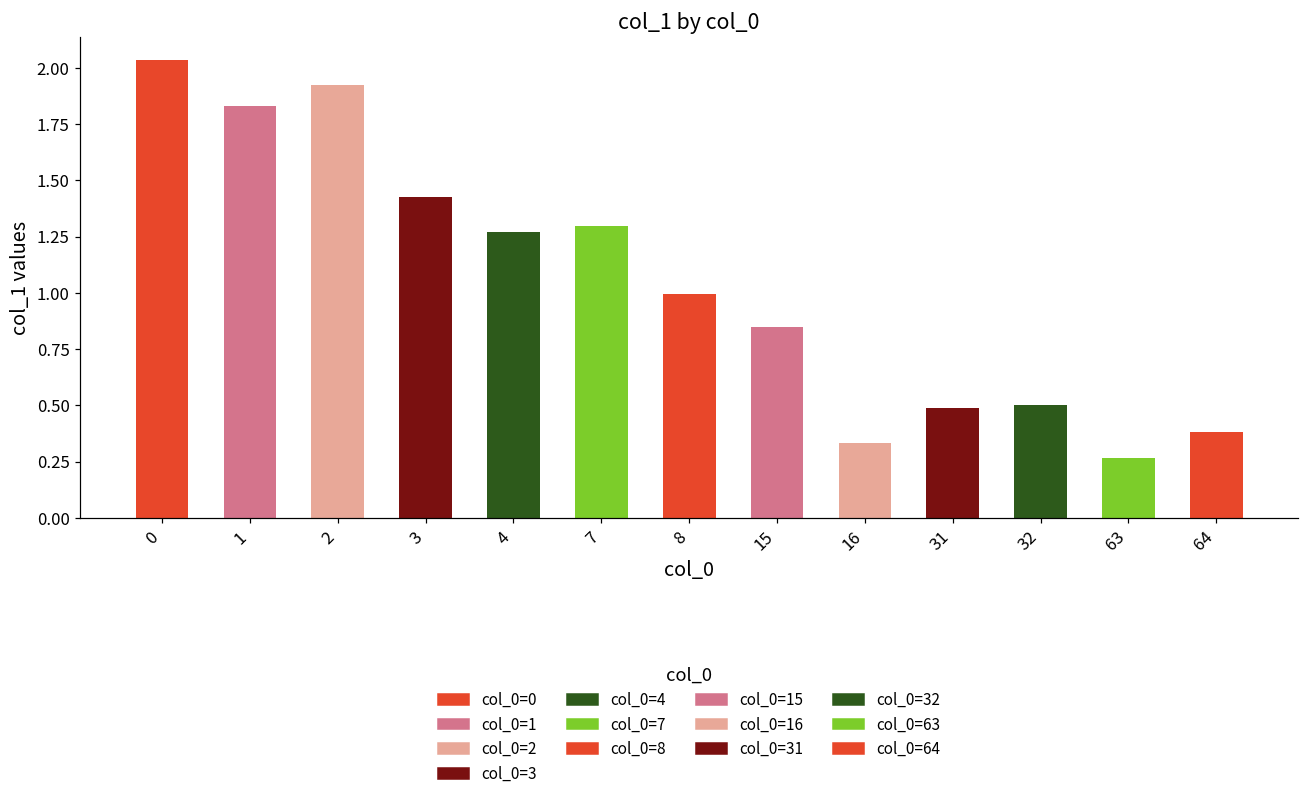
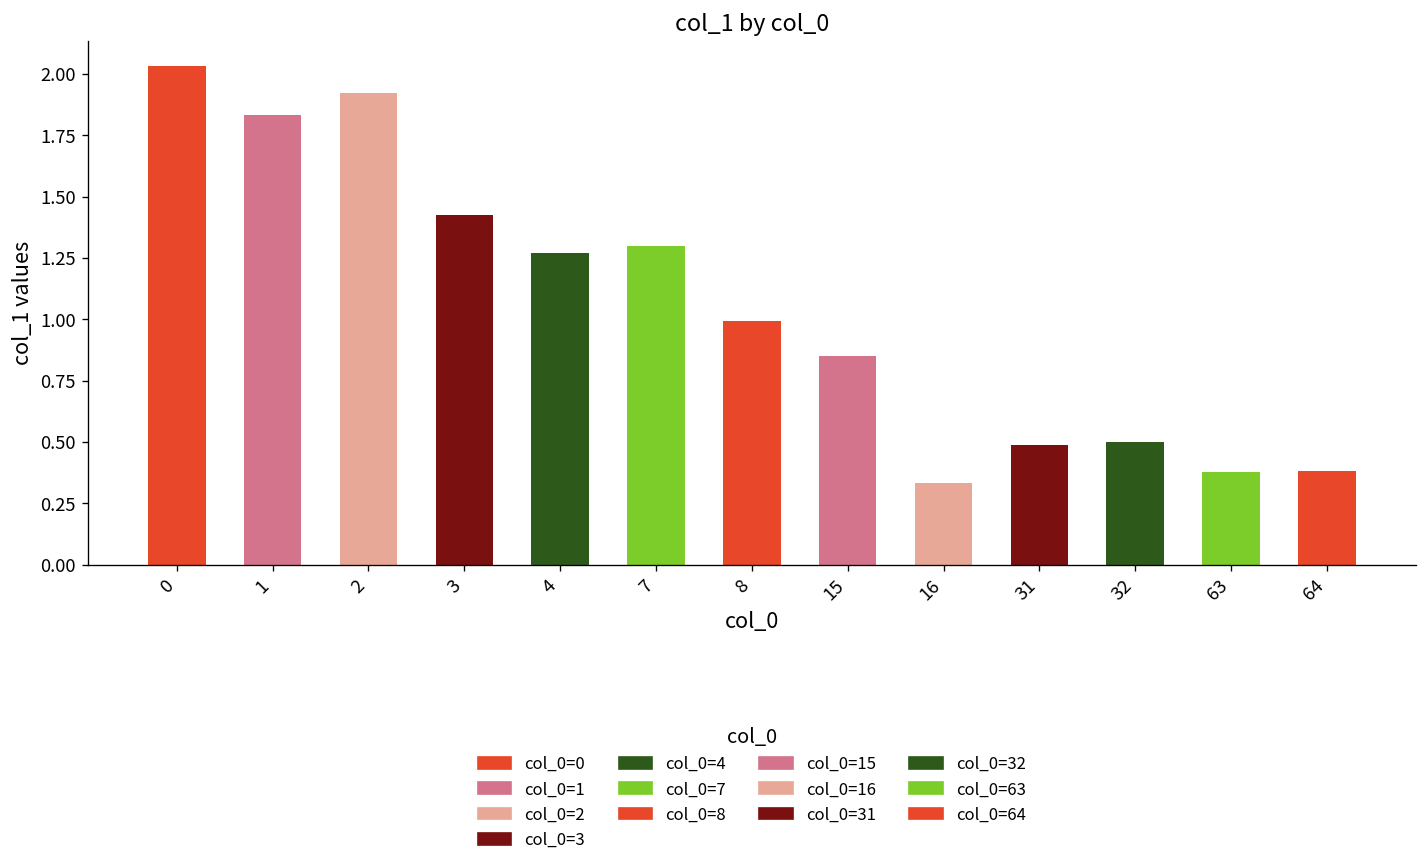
63: 0.27 -> 0.38
